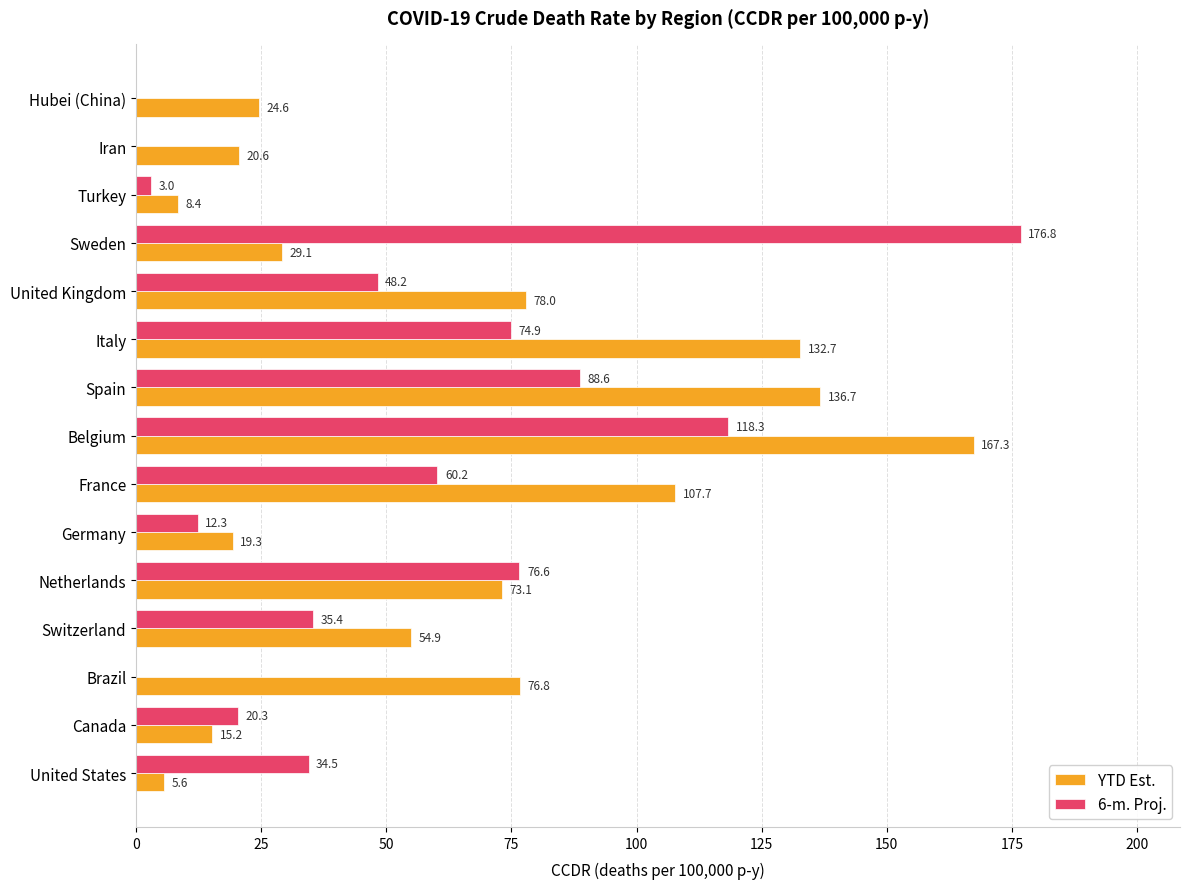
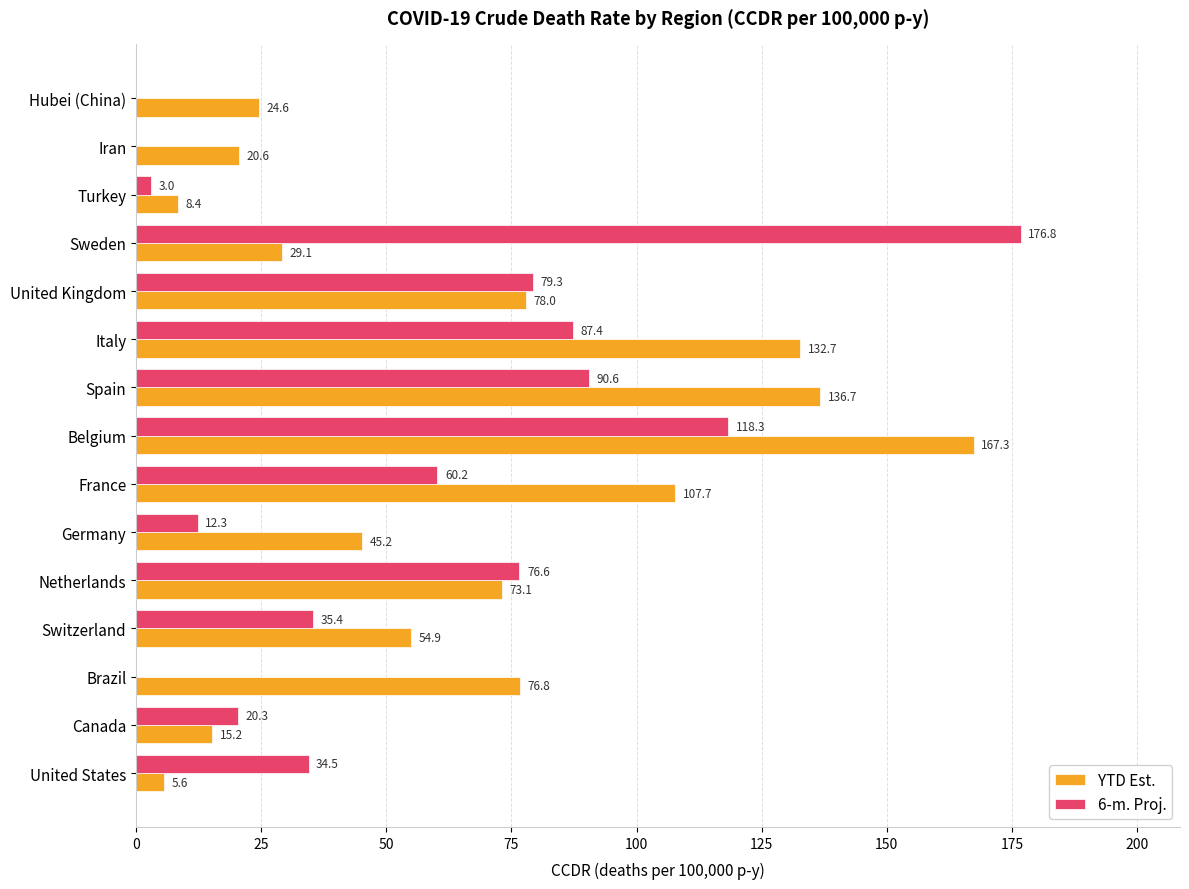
6-m. Proj., United Kingdom: 48.2 -> 79.3
6-m. Proj., Italy: 74.9 -> 87.4
6-m. Proj., Spain: 88.6 -> 90.6
YTD Est., Germany: 19.3 -> 45.2
